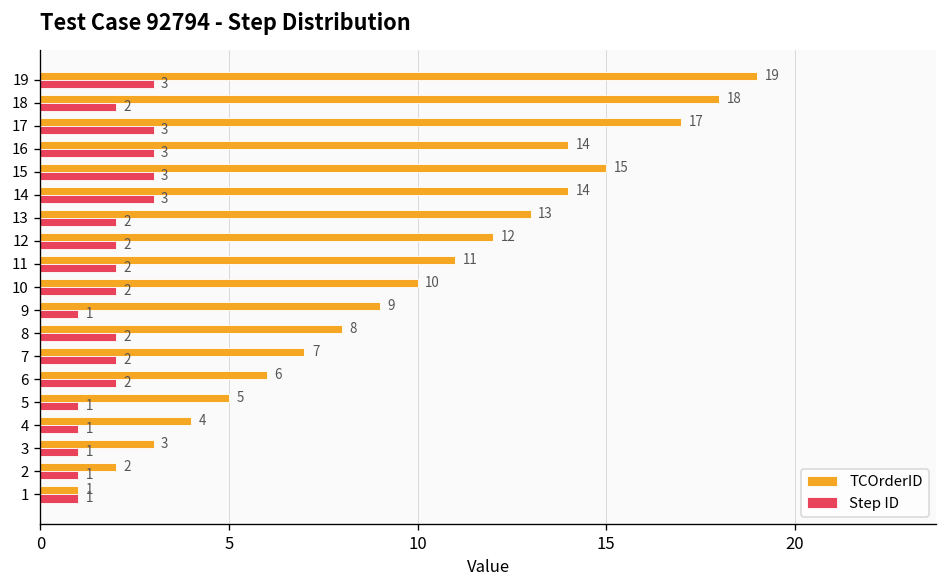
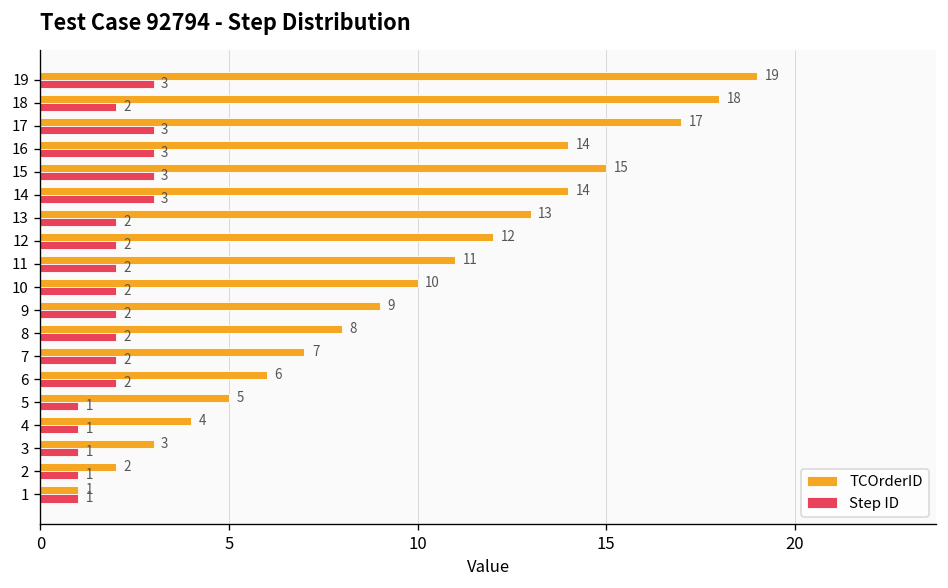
Step ID, 9: 1 -> 2
